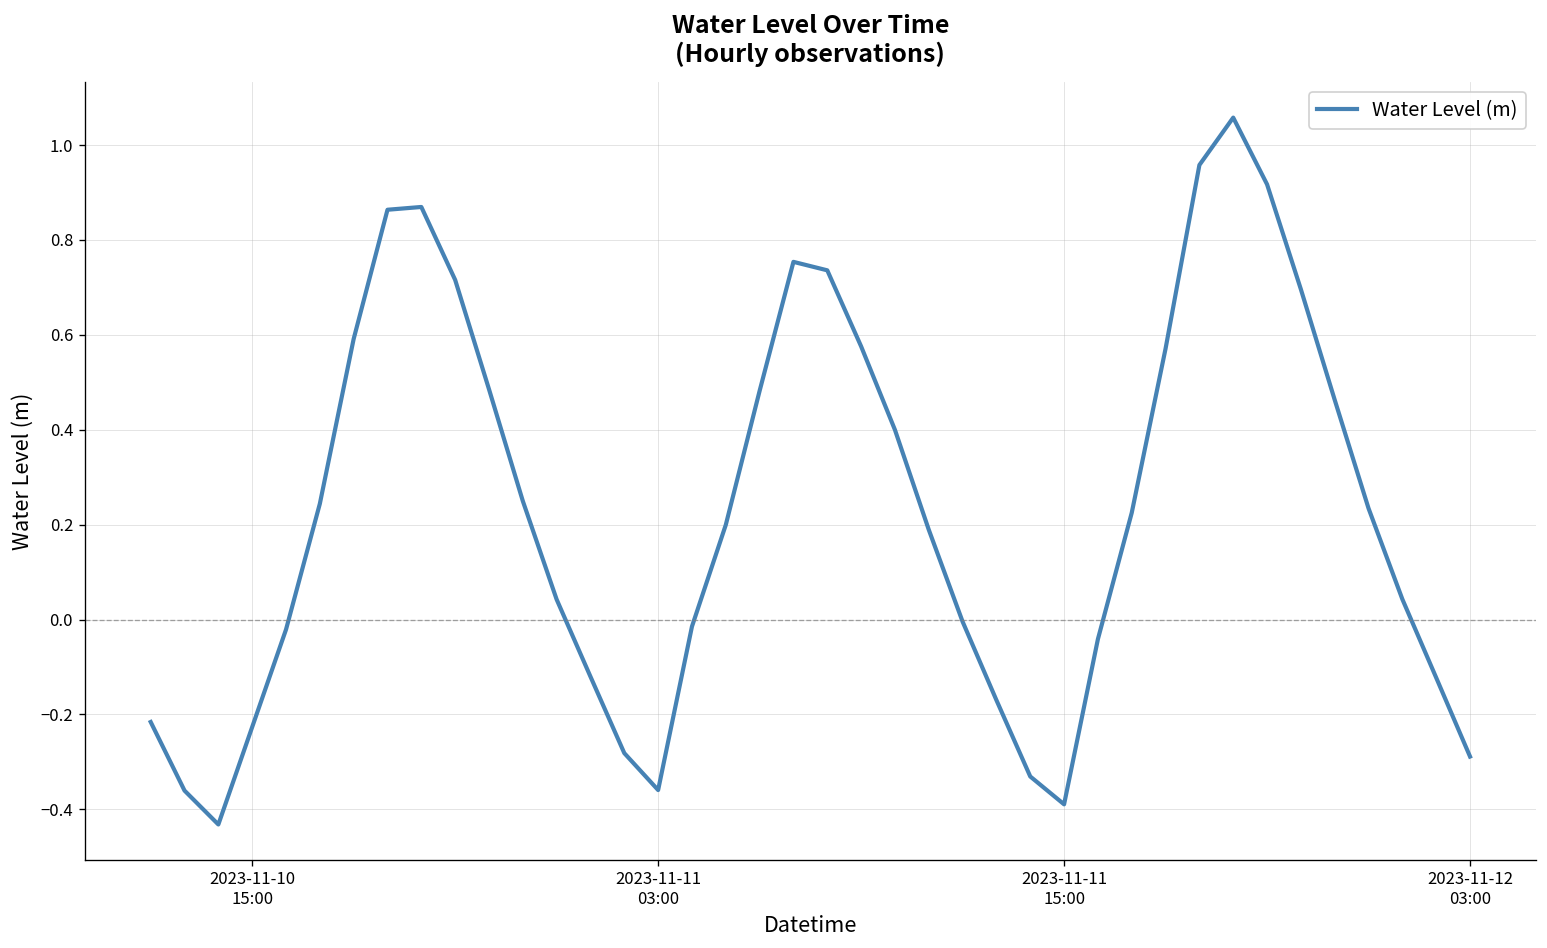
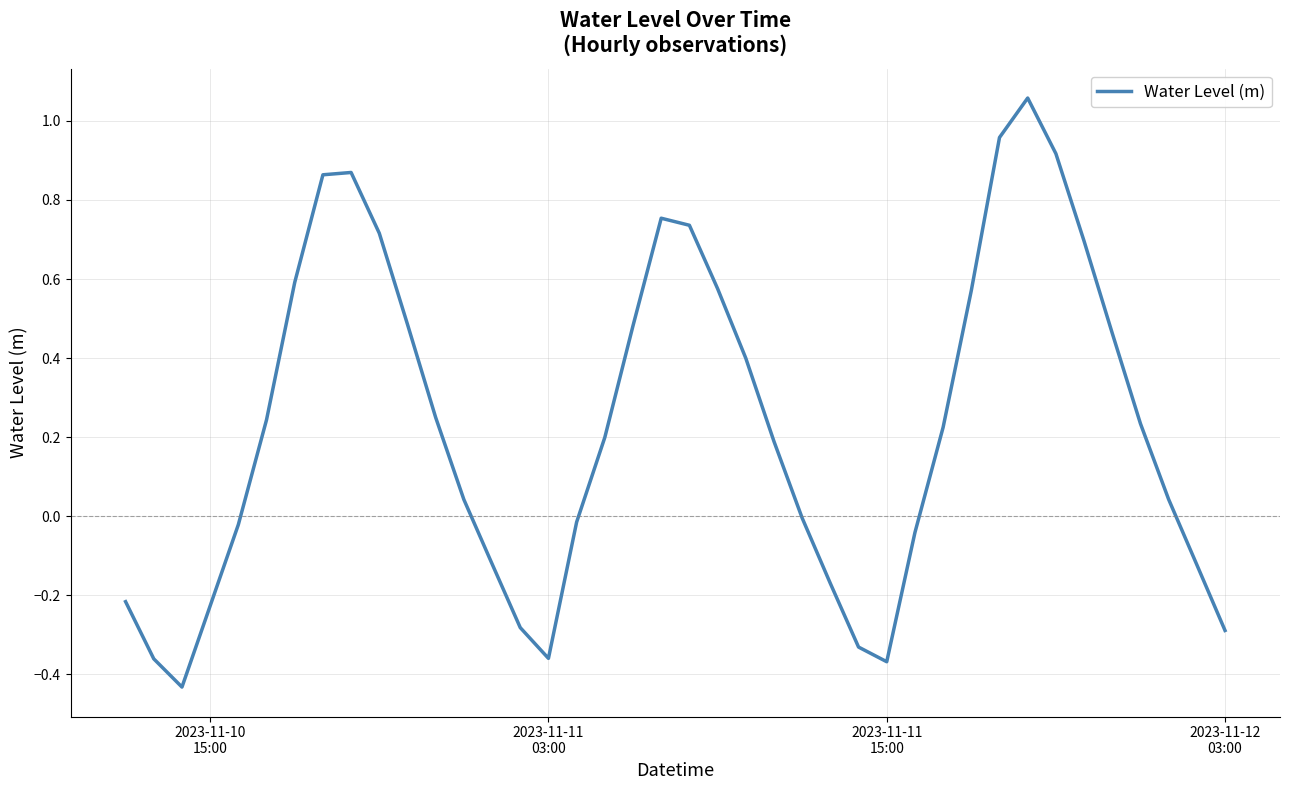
2023-11-11 15:00: -0.39 -> -0.37
